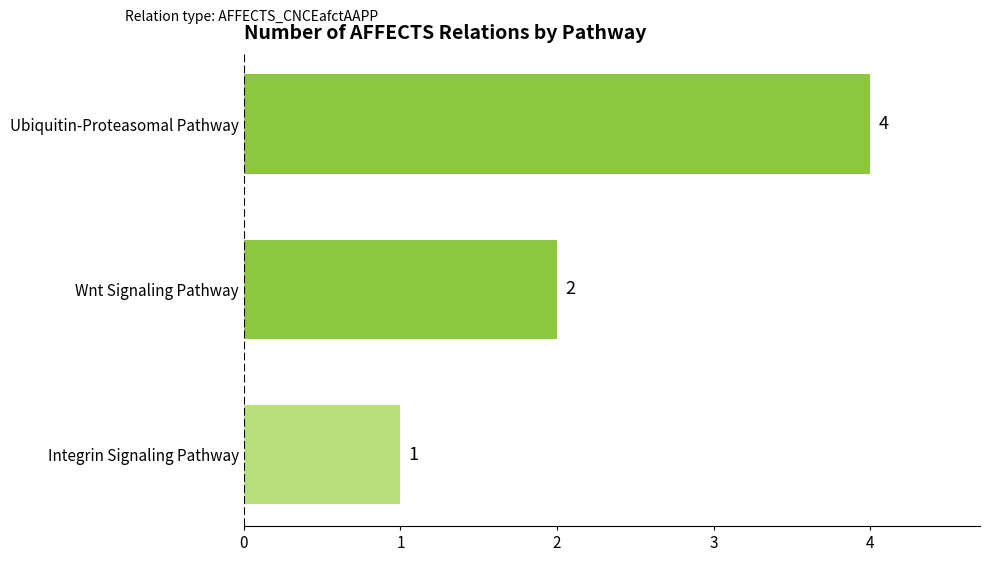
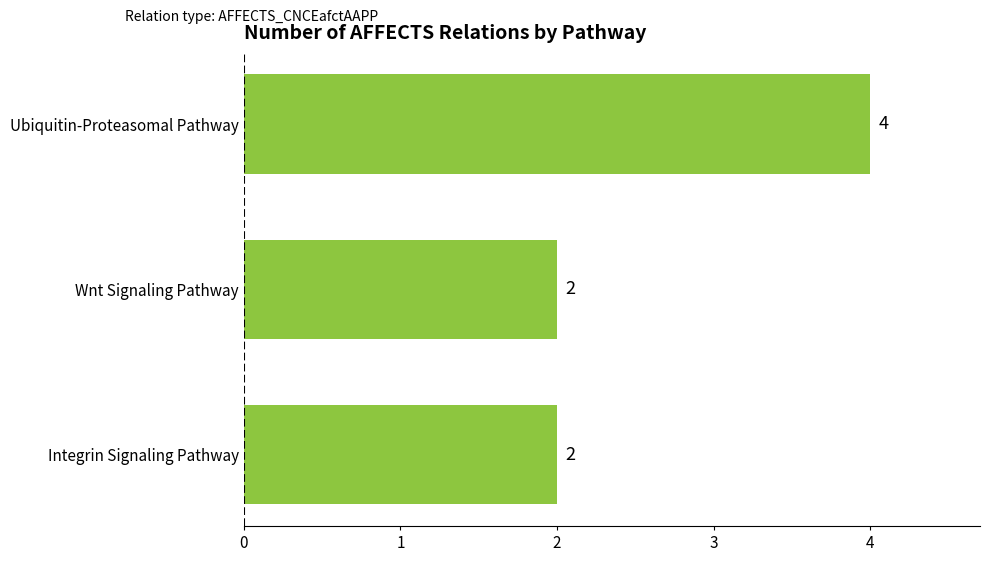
Integrin Signaling Pathway: 1 -> 2
